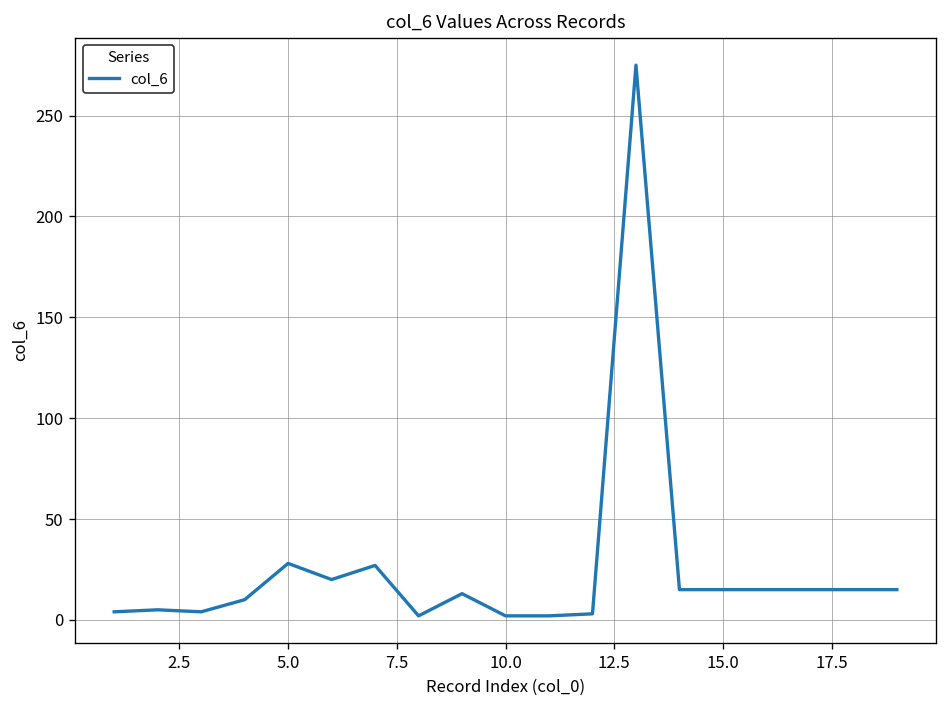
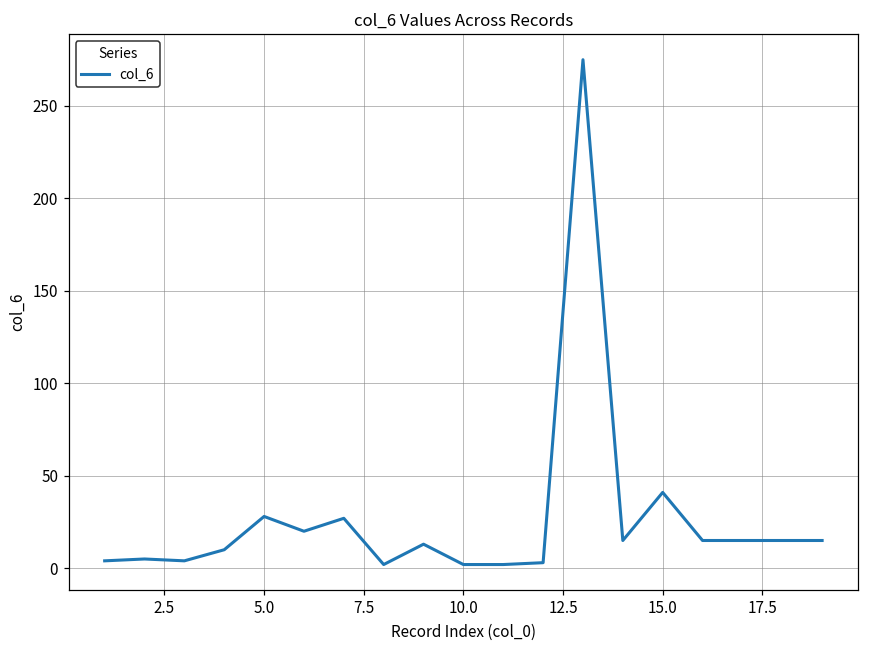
15.0: 15 -> 41
